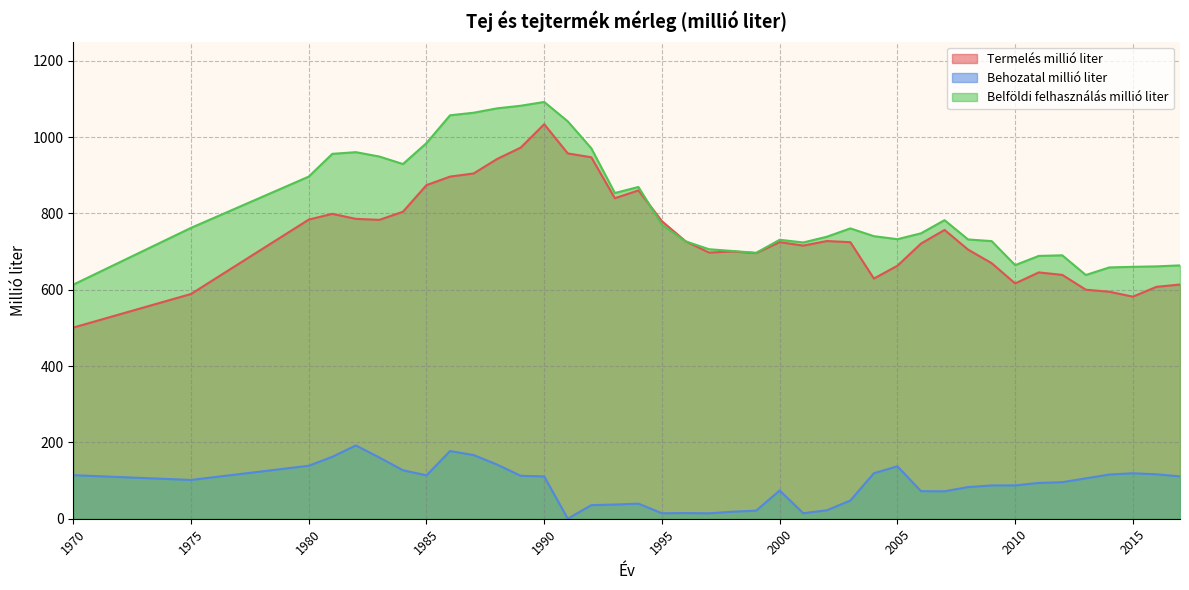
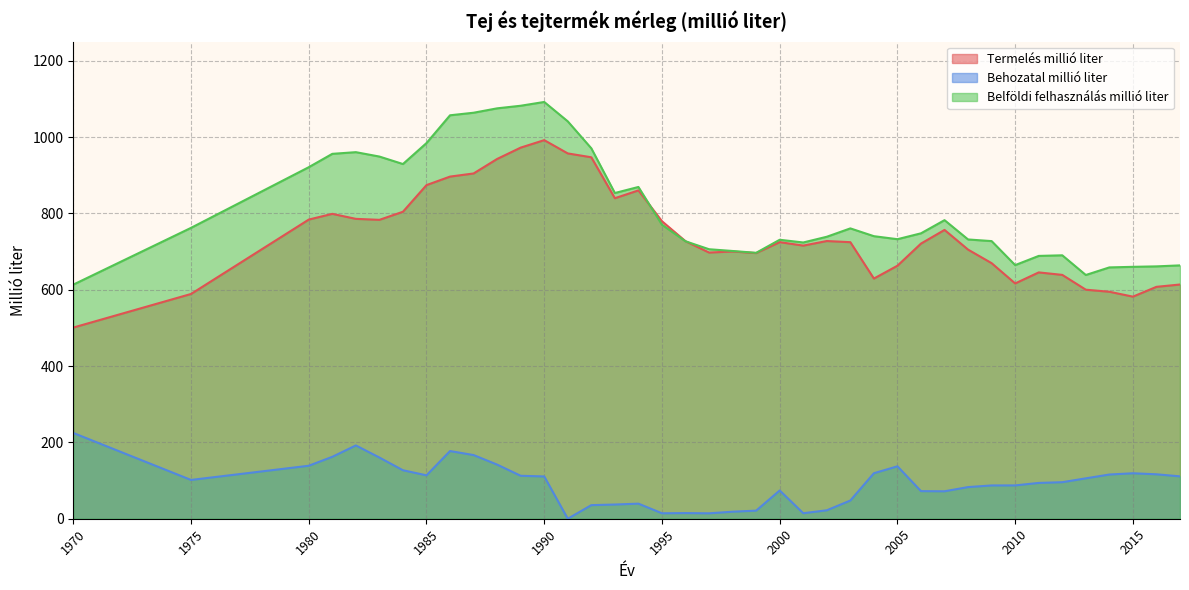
Behozatal millió liter, 1970: 110 -> 220
Belföldi felhasználás millió liter, 1980: 900 -> 920
Termelés millió liter, 1990: 1030 -> 990
